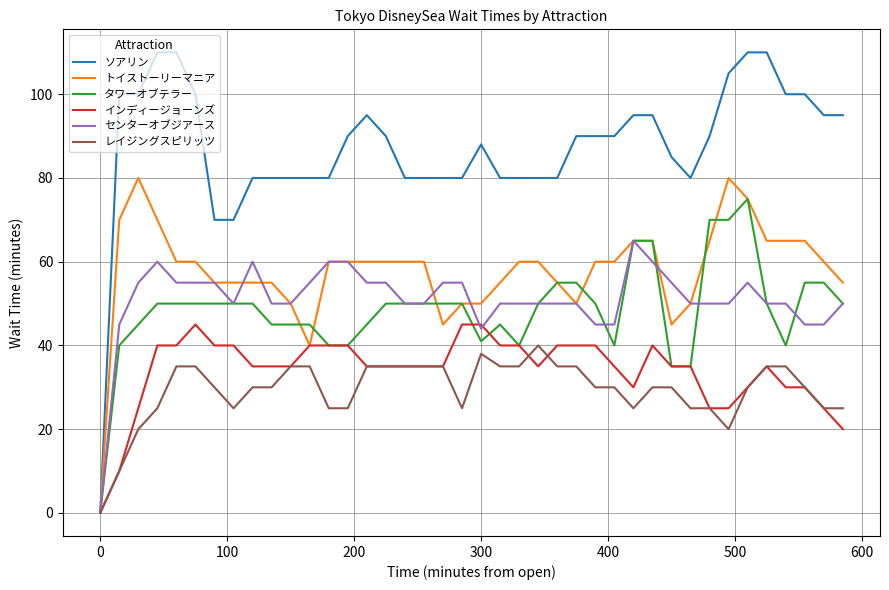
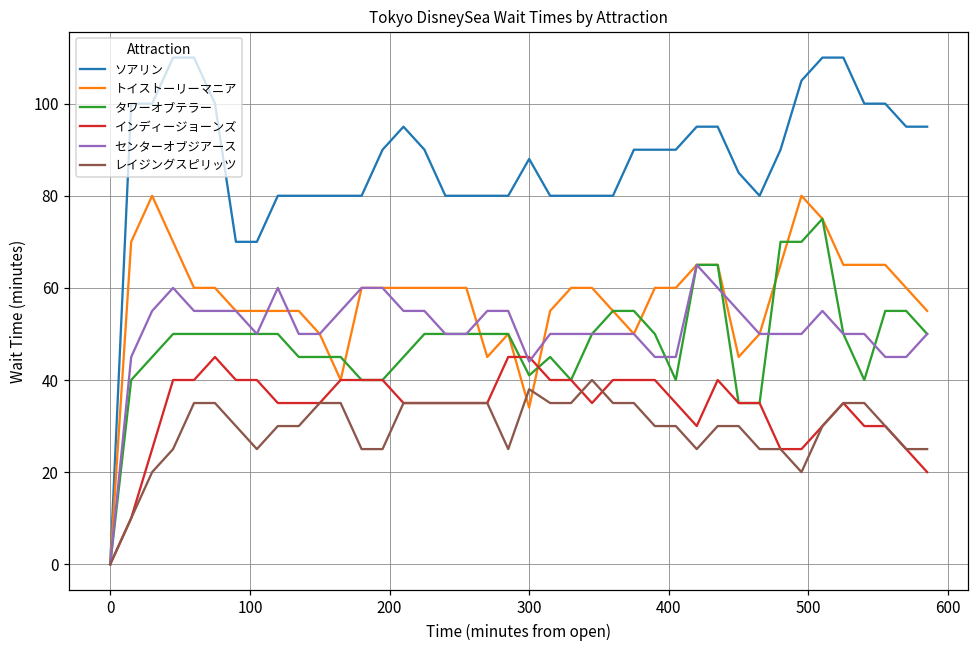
トイストーリーマニア, 300: 50 -> 34
